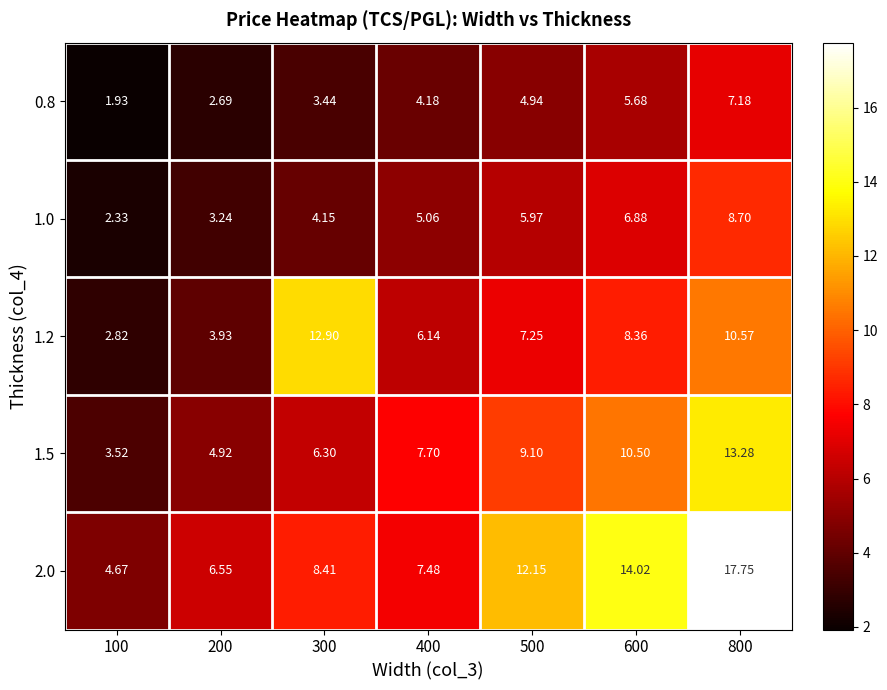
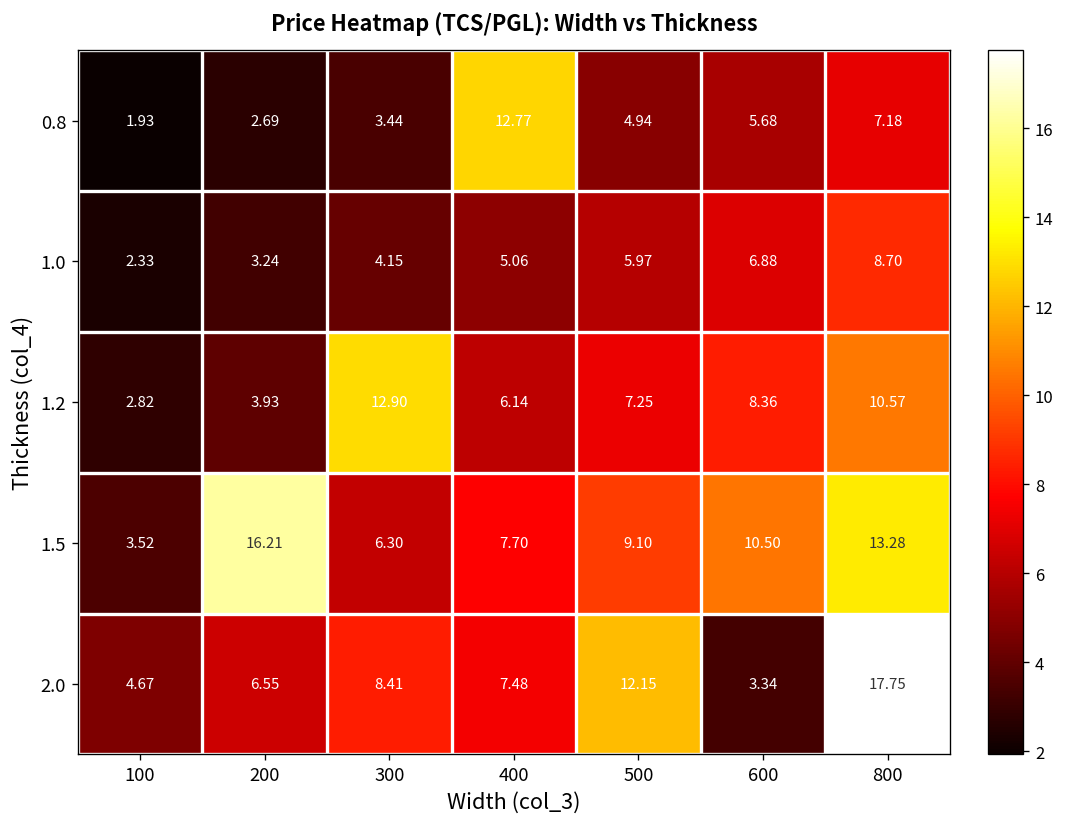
0.8, 400: 4.18 -> 12.77
1.5, 200: 4.92 -> 16.21
2.0, 600: 14.02 -> 3.34
